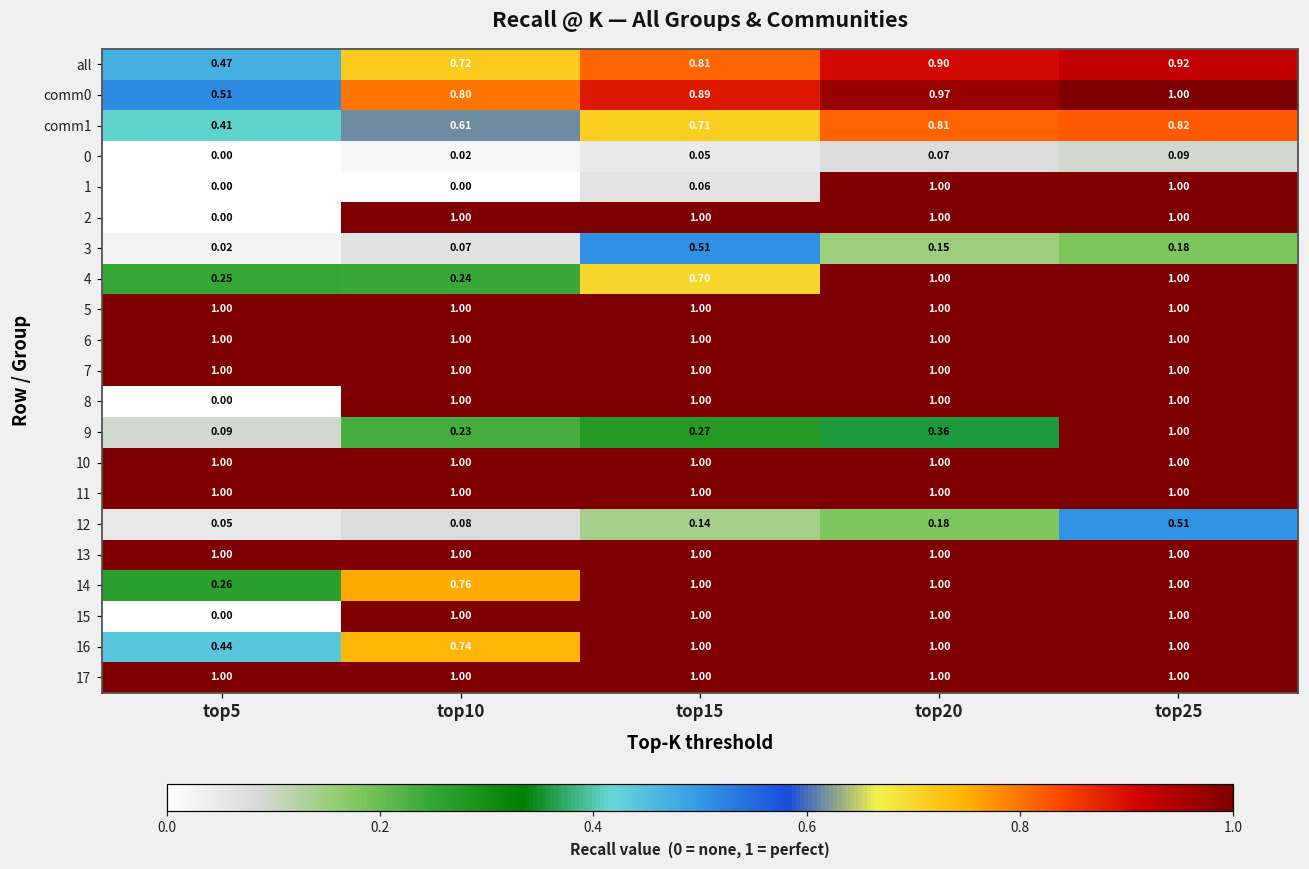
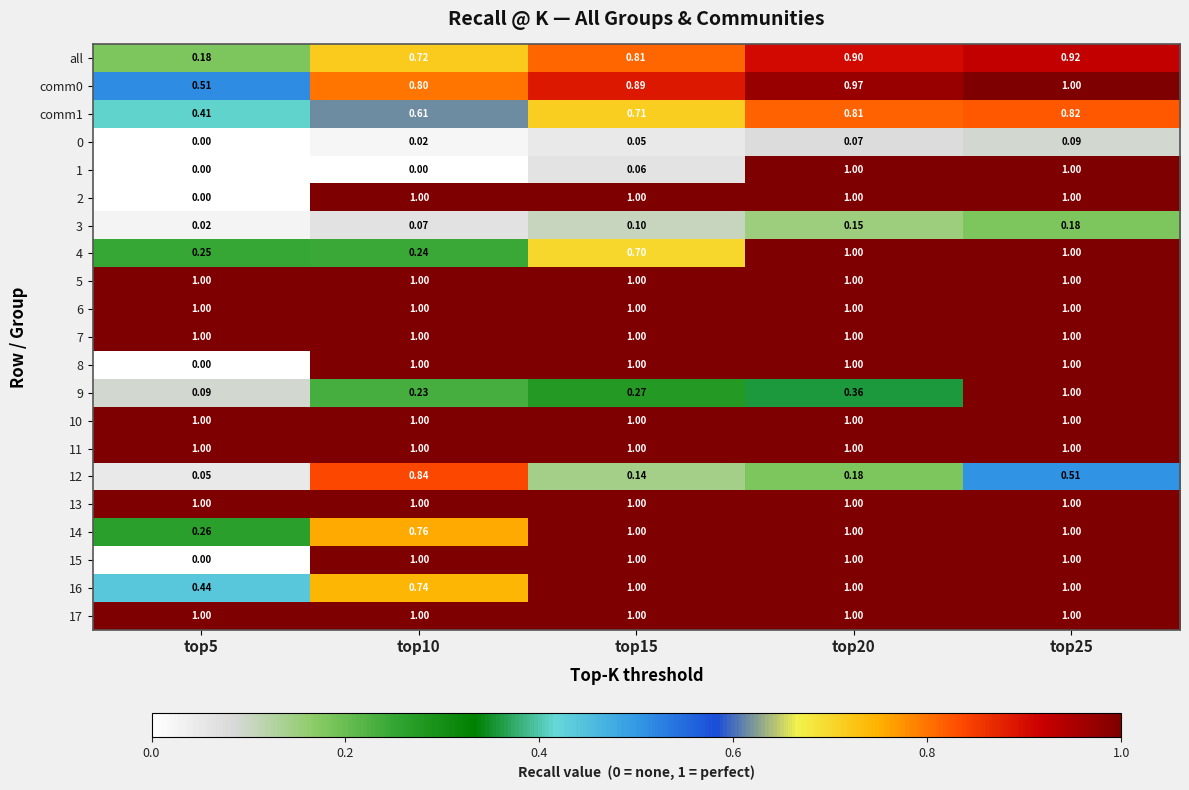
all, top5: 0.47 -> 0.18
3, top15: 0.51 -> 0.10
12, top10: 0.08 -> 0.84
